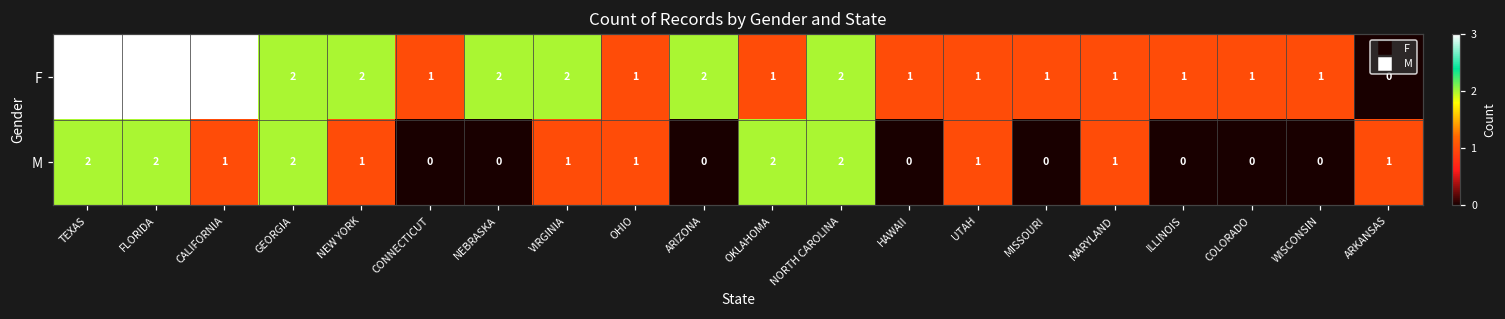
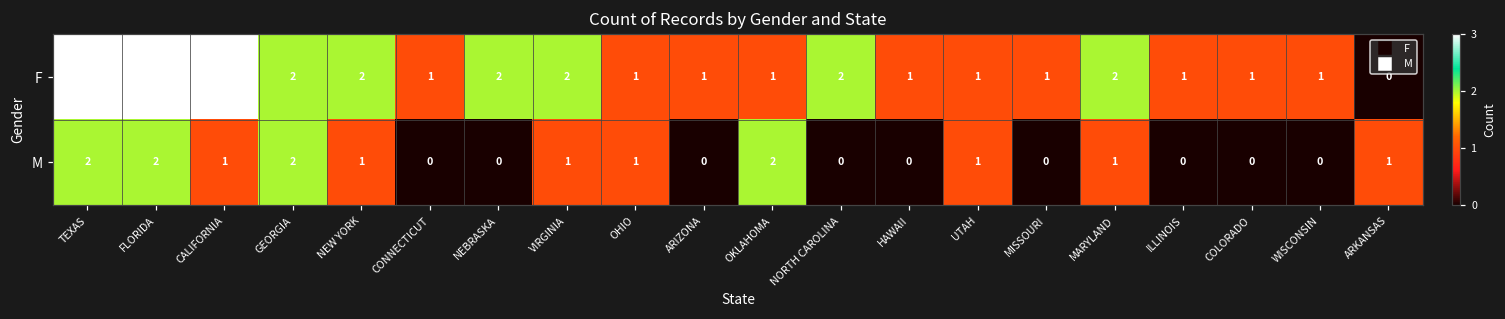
F, ARIZONA: 2 -> 1
F, MARYLAND: 1 -> 2
M, NORTH CAROLINA: 2 -> 0
